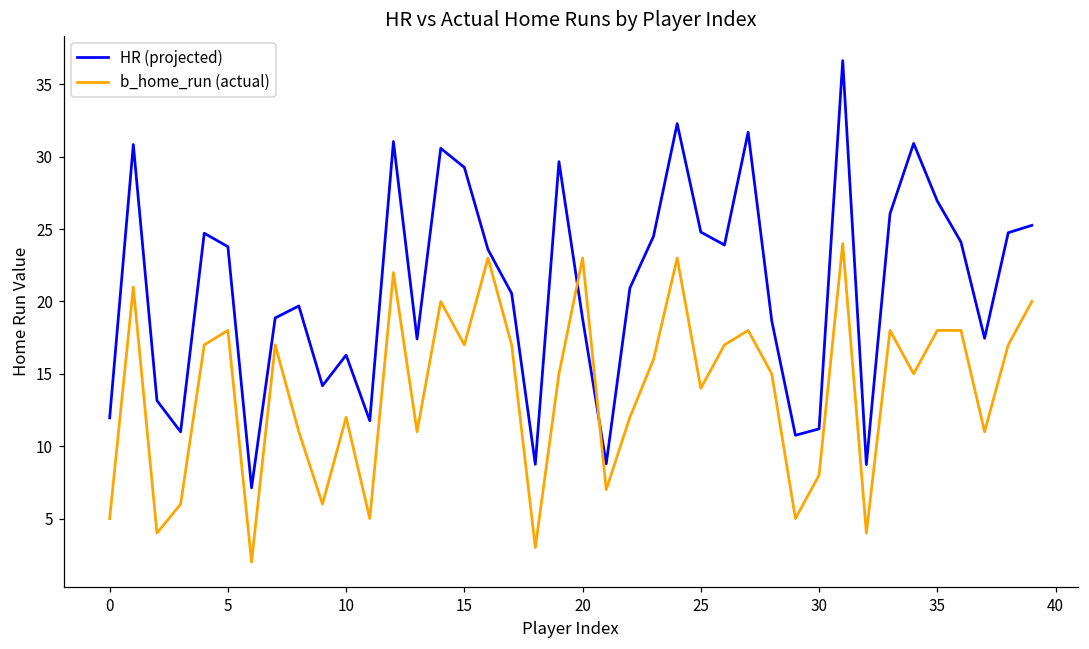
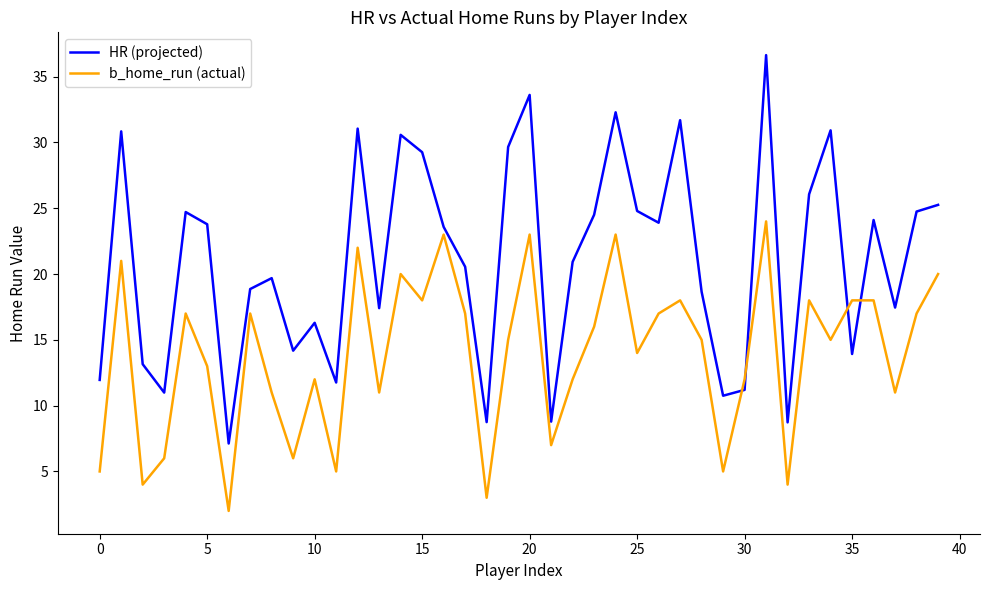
b_home_run (actual), 5: 18 -> 13
b_home_run (actual), 15: 17 -> 18
HR (projected), 20: 18.8 -> 33.6
b_home_run (actual), 30: 8 -> 12
HR (projected), 35: 26.9 -> 13.9
